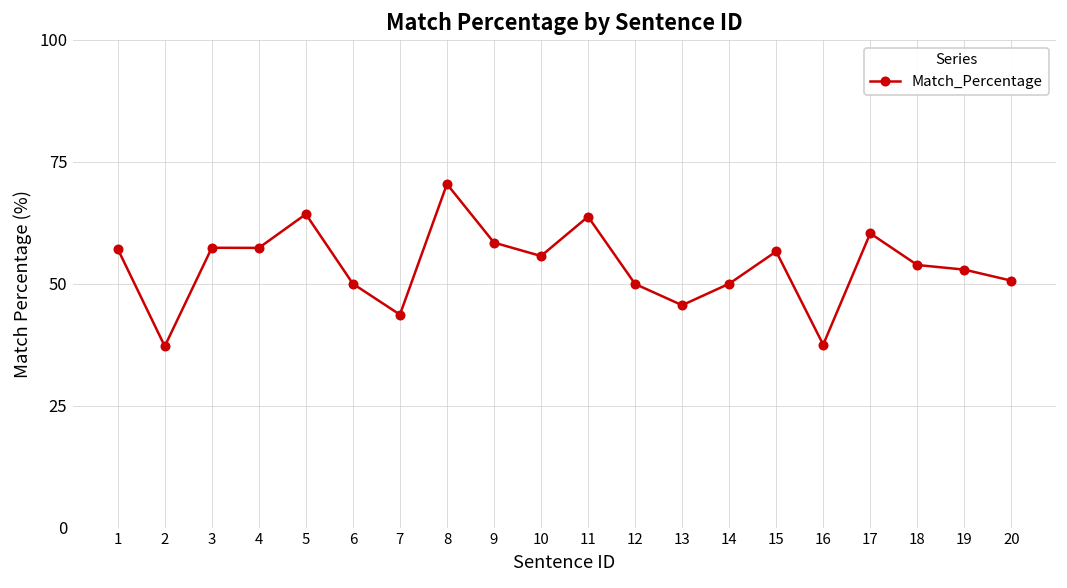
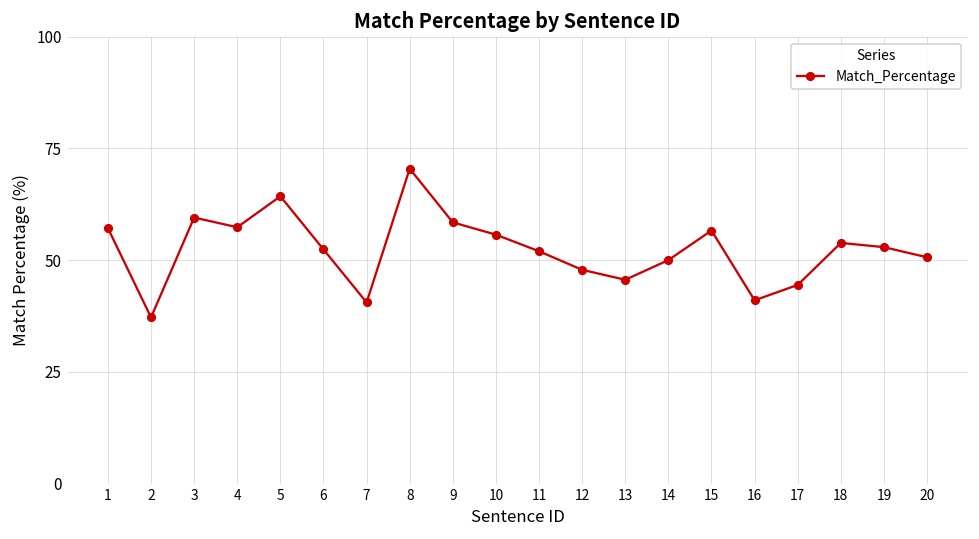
3: 57 -> 60
6: 50 -> 52
7: 44 -> 41
11: 64 -> 52
12: 50 -> 48
16: 38 -> 41
17: 60 -> 44
